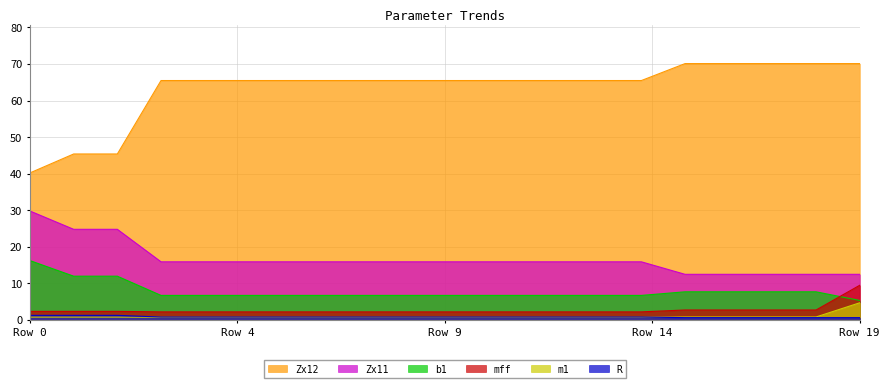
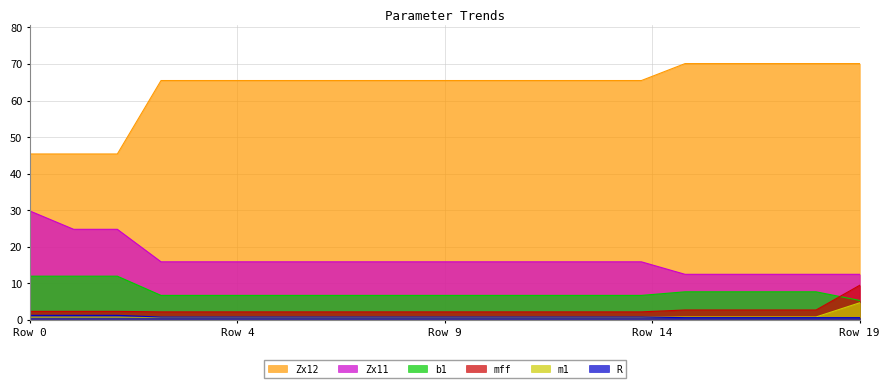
Zx12, Row 0: 40 -> 45
b1, Row 0: 16 -> 12
